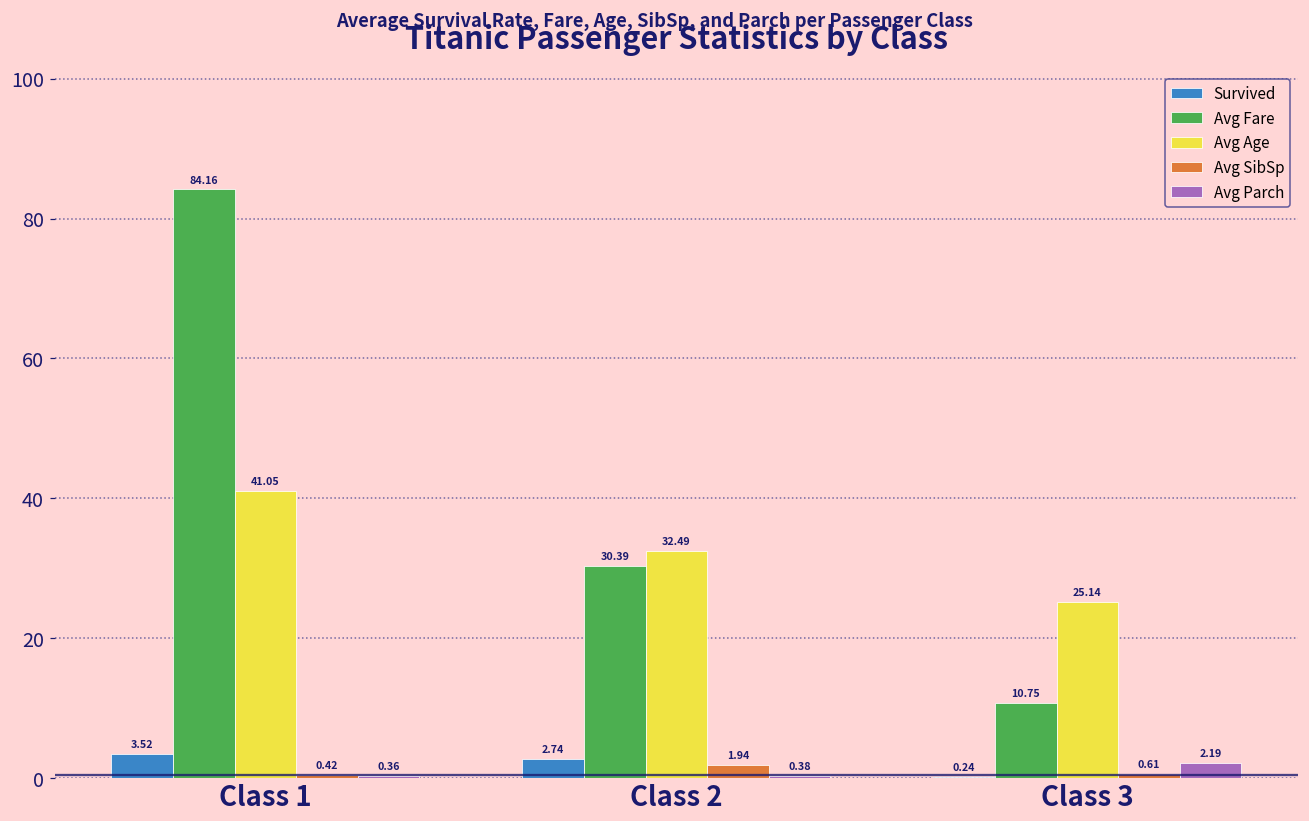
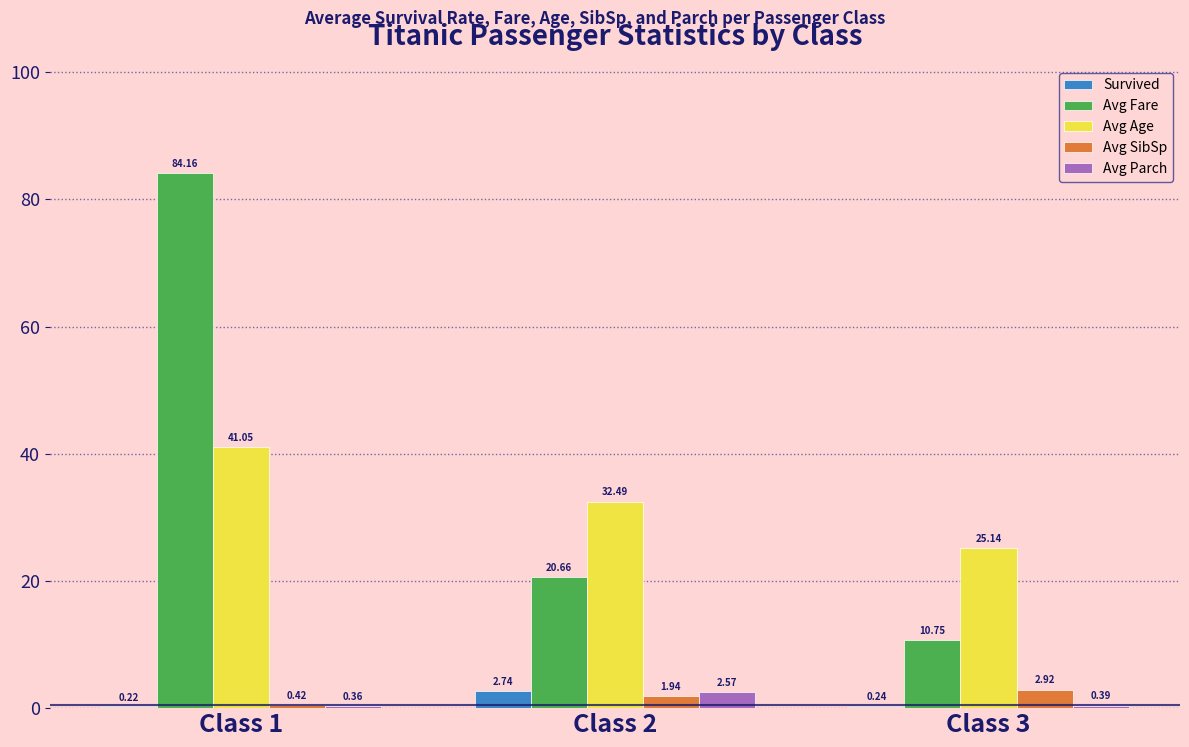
Survived, Class 1: 3.52 -> 0.22
Avg Fare, Class 2: 30.39 -> 20.66
Avg Parch, Class 2: 0.38 -> 2.57
Avg SibSp, Class 3: 0.61 -> 2.92
Avg Parch, Class 3: 2.19 -> 0.39
